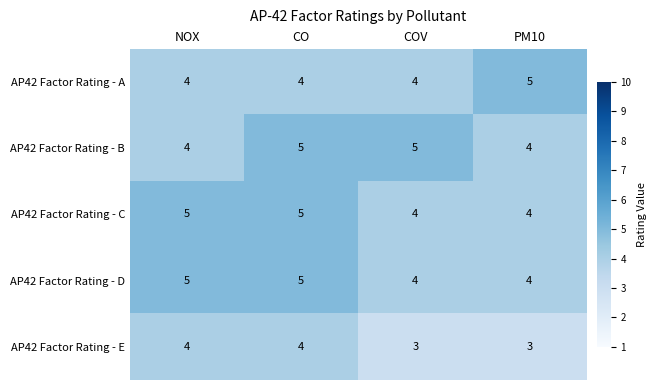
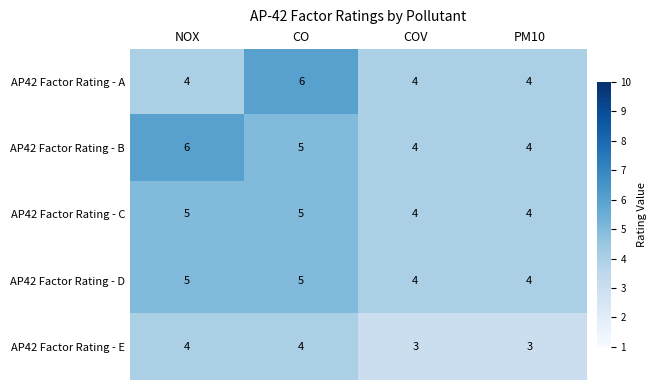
AP42 Factor Rating - A, CO: 4 -> 6
AP42 Factor Rating - A, PM10: 5 -> 4
AP42 Factor Rating - B, NOX: 4 -> 6
AP42 Factor Rating - B, COV: 5 -> 4
